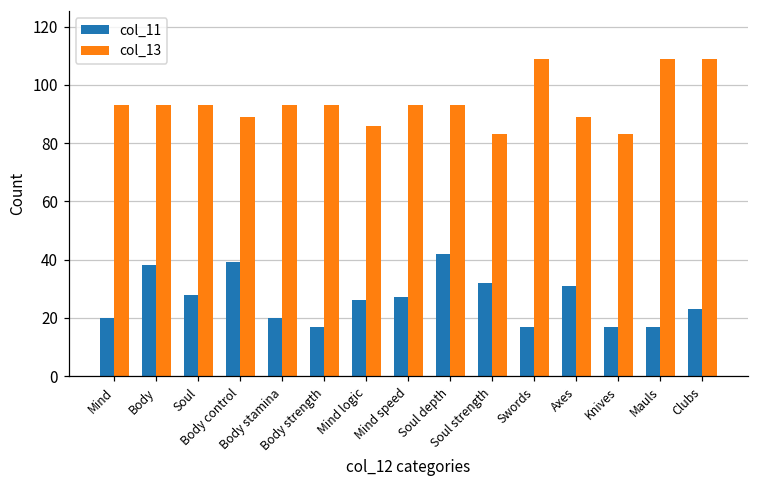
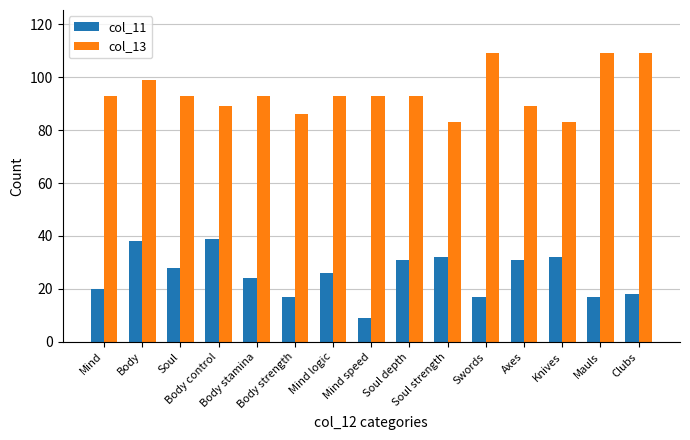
col_13, Body: 93 -> 99
col_11, Body stamina: 20 -> 24
col_13, Body strength: 93 -> 86
col_13, Mind logic: 86 -> 93
col_11, Mind speed: 27 -> 9
col_11, Soul depth: 42 -> 31
col_11, Knives: 17 -> 32
col_11, Clubs: 23 -> 18
